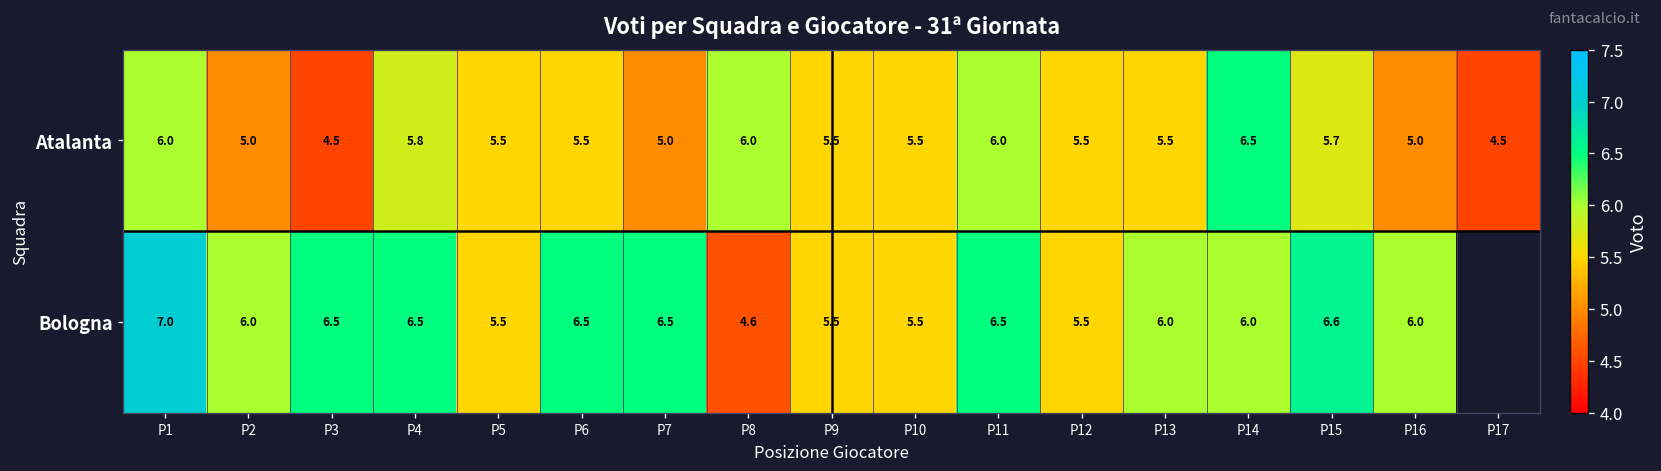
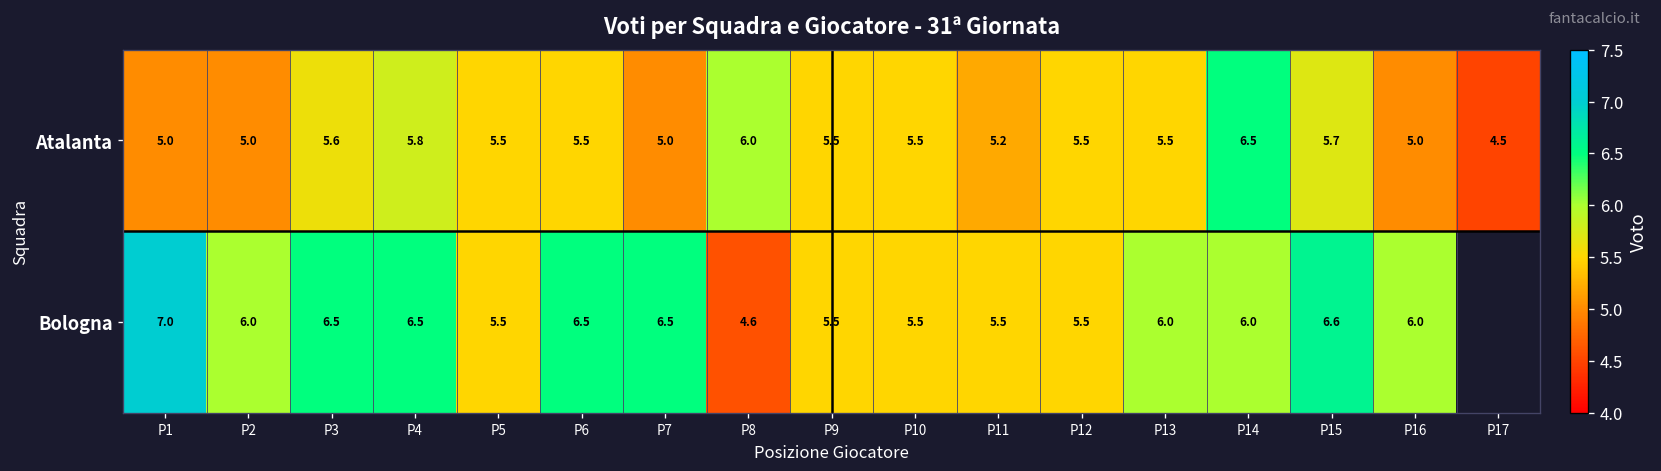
Atalanta, P1: 6.0 -> 5.0
Atalanta, P3: 4.5 -> 5.6
Atalanta, P11: 6.0 -> 5.2
Bologna, P11: 6.5 -> 5.5
